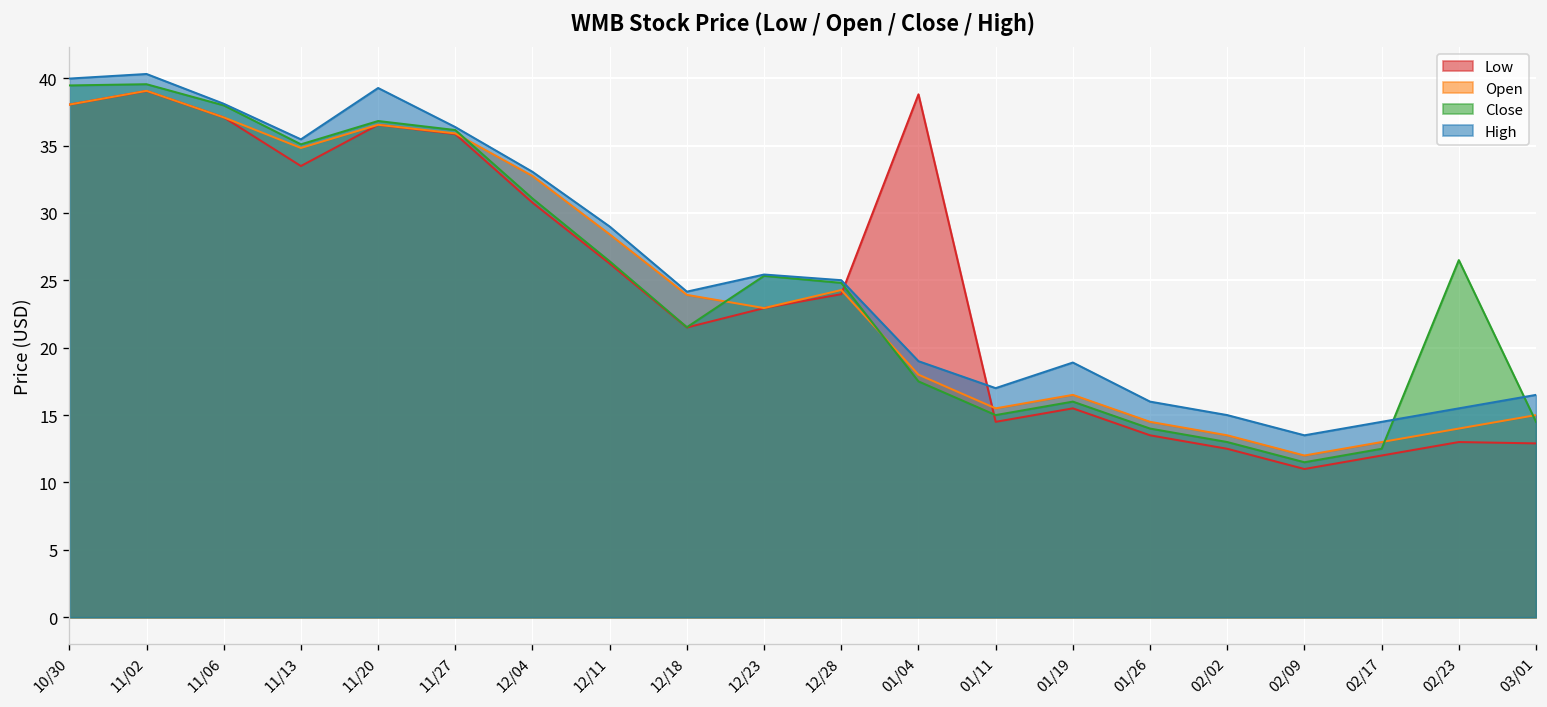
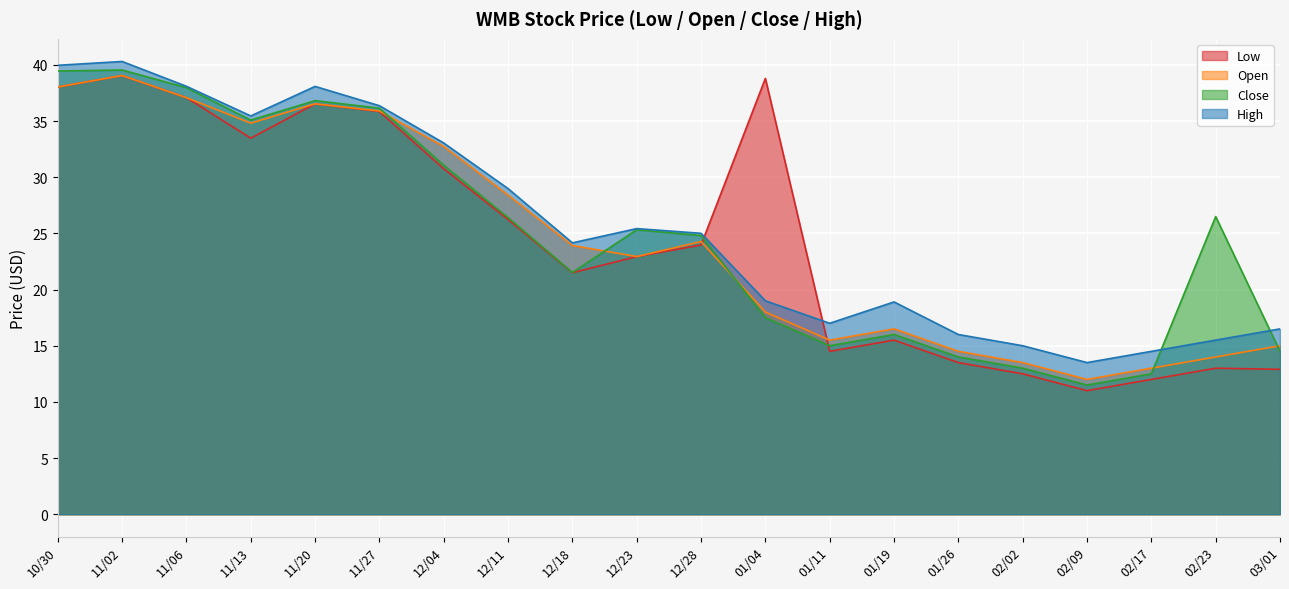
High, 11/20: 39.3 -> 38.1
